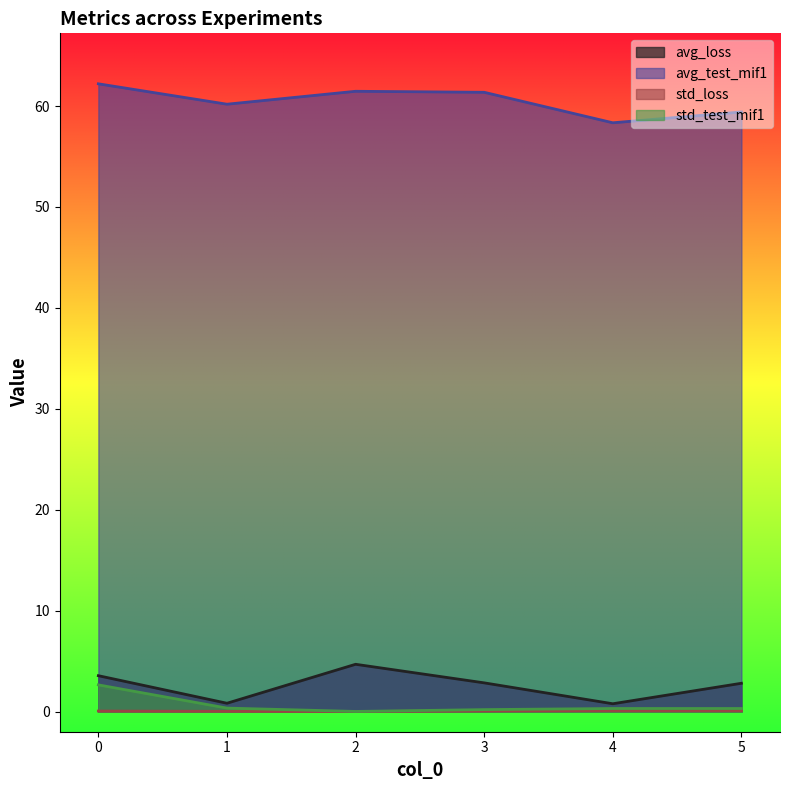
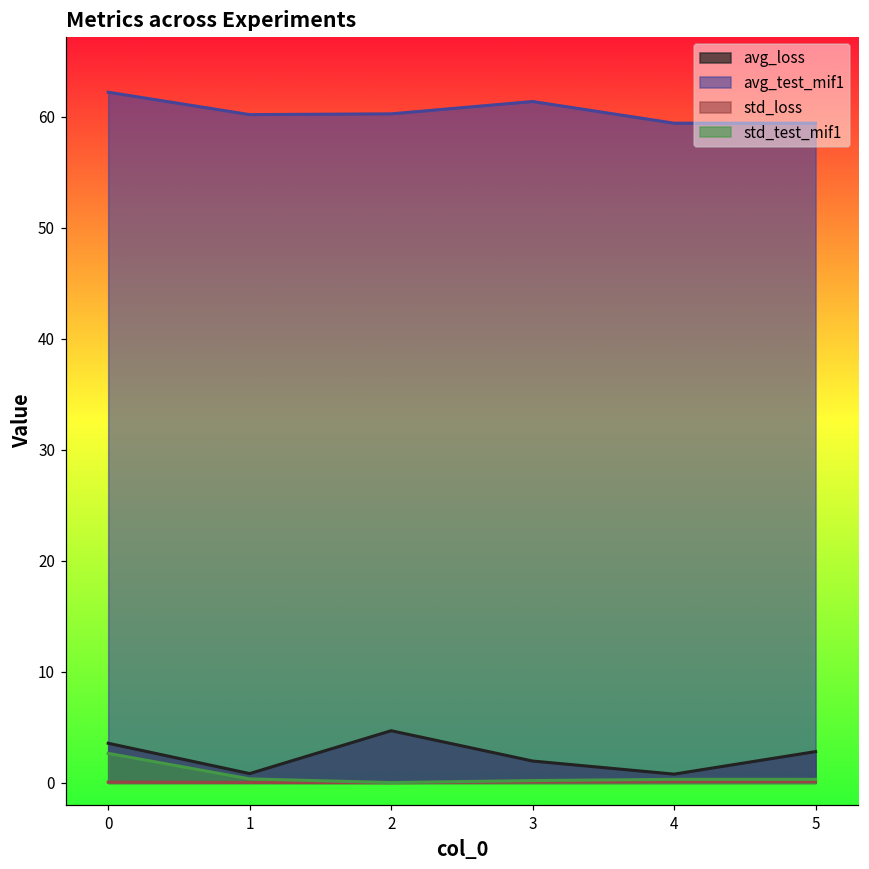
avg_test_mif1, 2: 61.5 -> 60.3
avg_loss, 3: 2.9 -> 2.0
avg_test_mif1, 4: 58.3 -> 59.4
